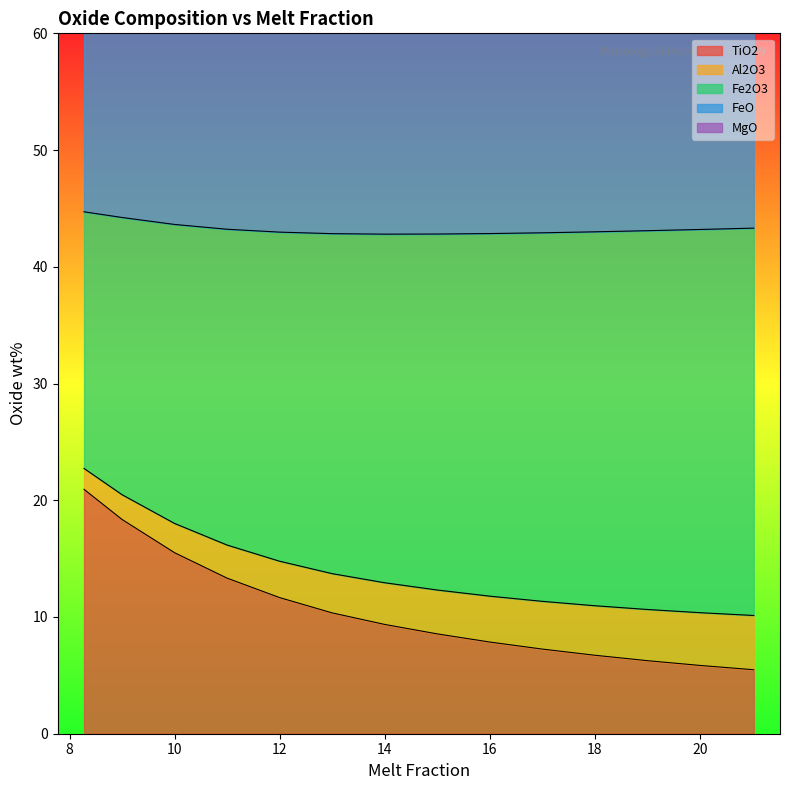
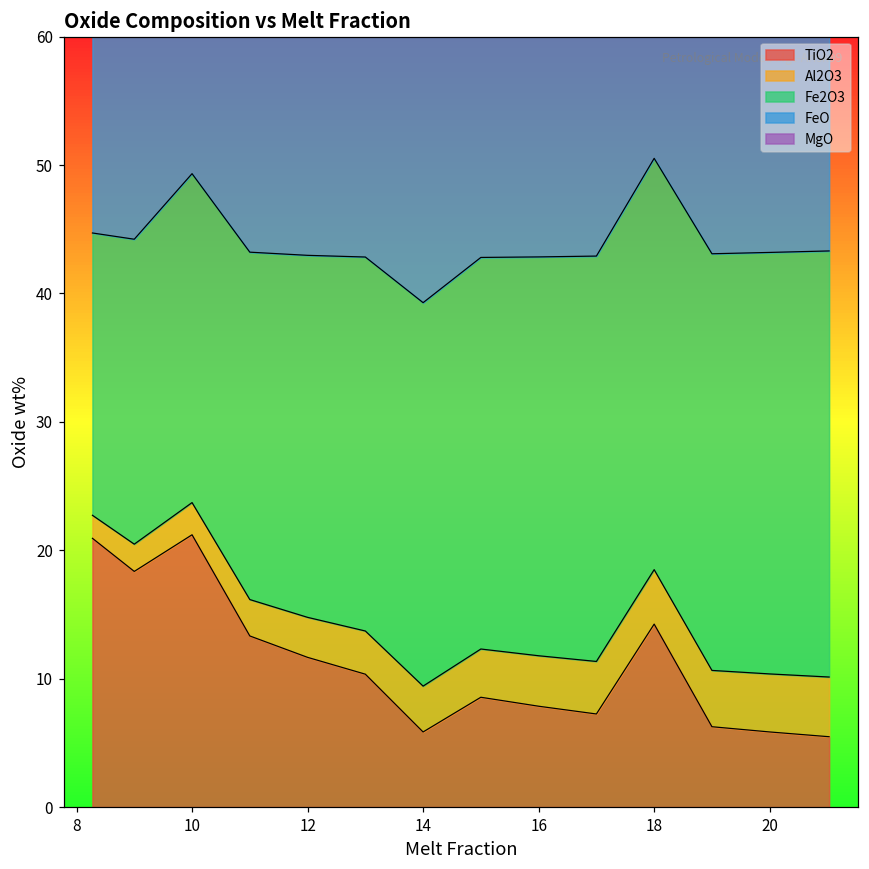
TiO2, 10: 15.5 -> 21.2
TiO2, 14: 9.4 -> 5.9
TiO2, 18: 6.7 -> 14.3
